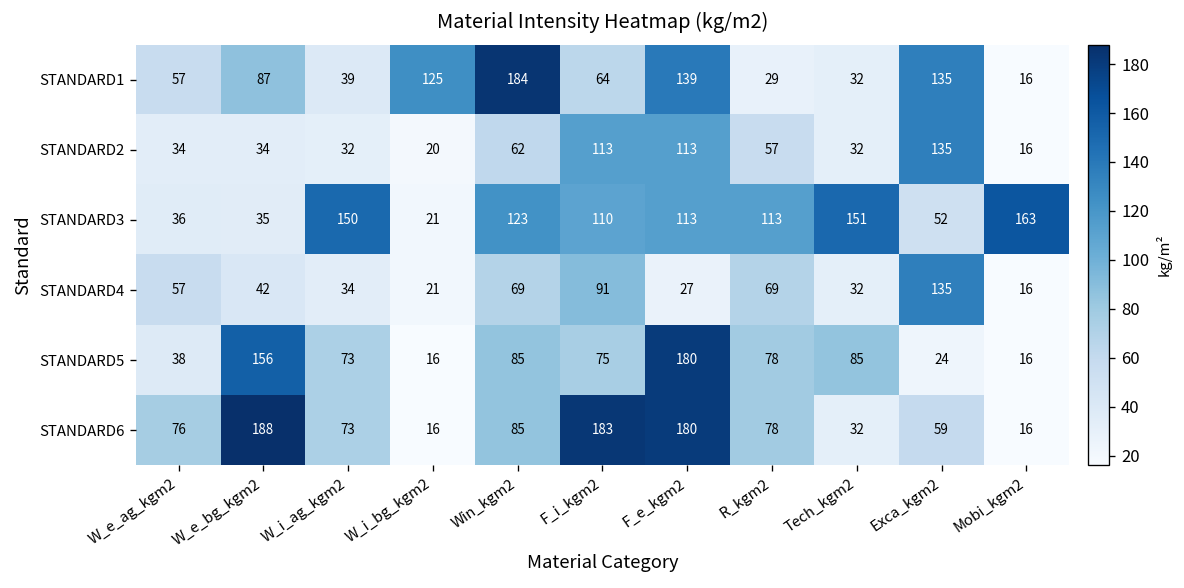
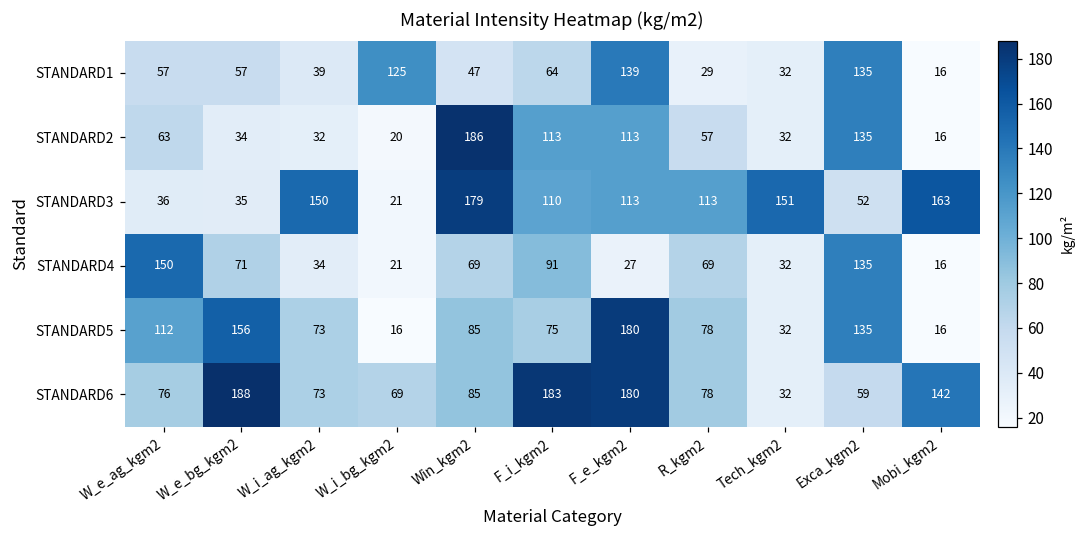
STANDARD1, W_e_bg_kgm2: 87 -> 57
STANDARD1, Win_kgm2: 184 -> 47
STANDARD2, W_e_ag_kgm2: 34 -> 63
STANDARD2, Win_kgm2: 62 -> 186
STANDARD3, Win_kgm2: 123 -> 179
STANDARD4, W_e_ag_kgm2: 57 -> 150
STANDARD4, W_e_bg_kgm2: 42 -> 71
STANDARD5, W_e_ag_kgm2: 38 -> 112
STANDARD5, Tech_kgm2: 85 -> 32
STANDARD5, Exca_kgm2: 24 -> 135
STANDARD6, W_i_bg_kgm2: 16 -> 69
STANDARD6, Mobi_kgm2: 16 -> 142
